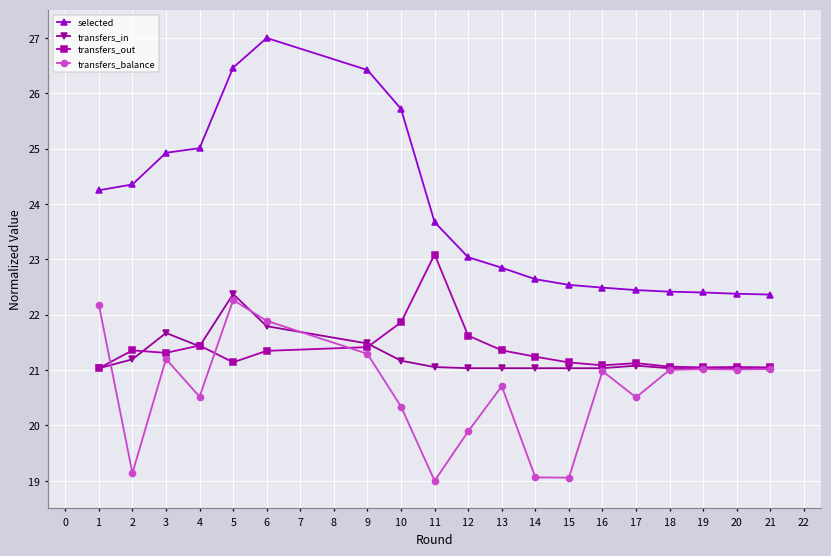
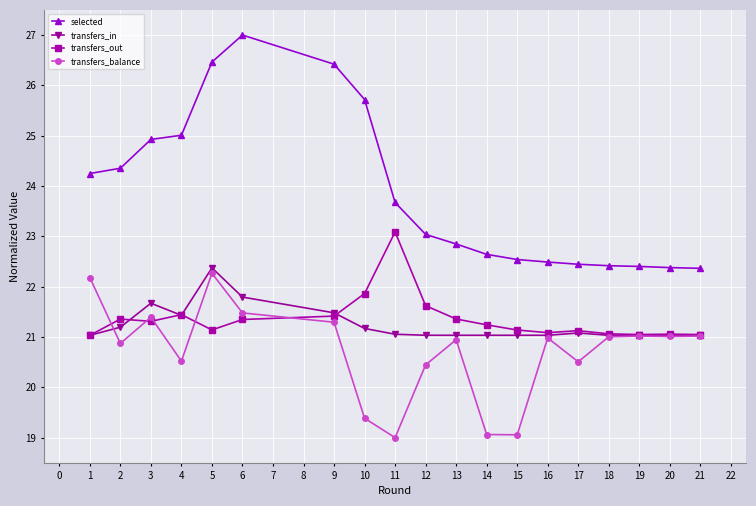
transfers_balance, 2: 19.1 -> 20.9
transfers_balance, 3: 21.2 -> 21.4
transfers_balance, 6: 21.9 -> 21.5
transfers_balance, 10: 20.3 -> 19.4
transfers_balance, 12: 19.9 -> 20.4
transfers_balance, 13: 20.7 -> 20.9
